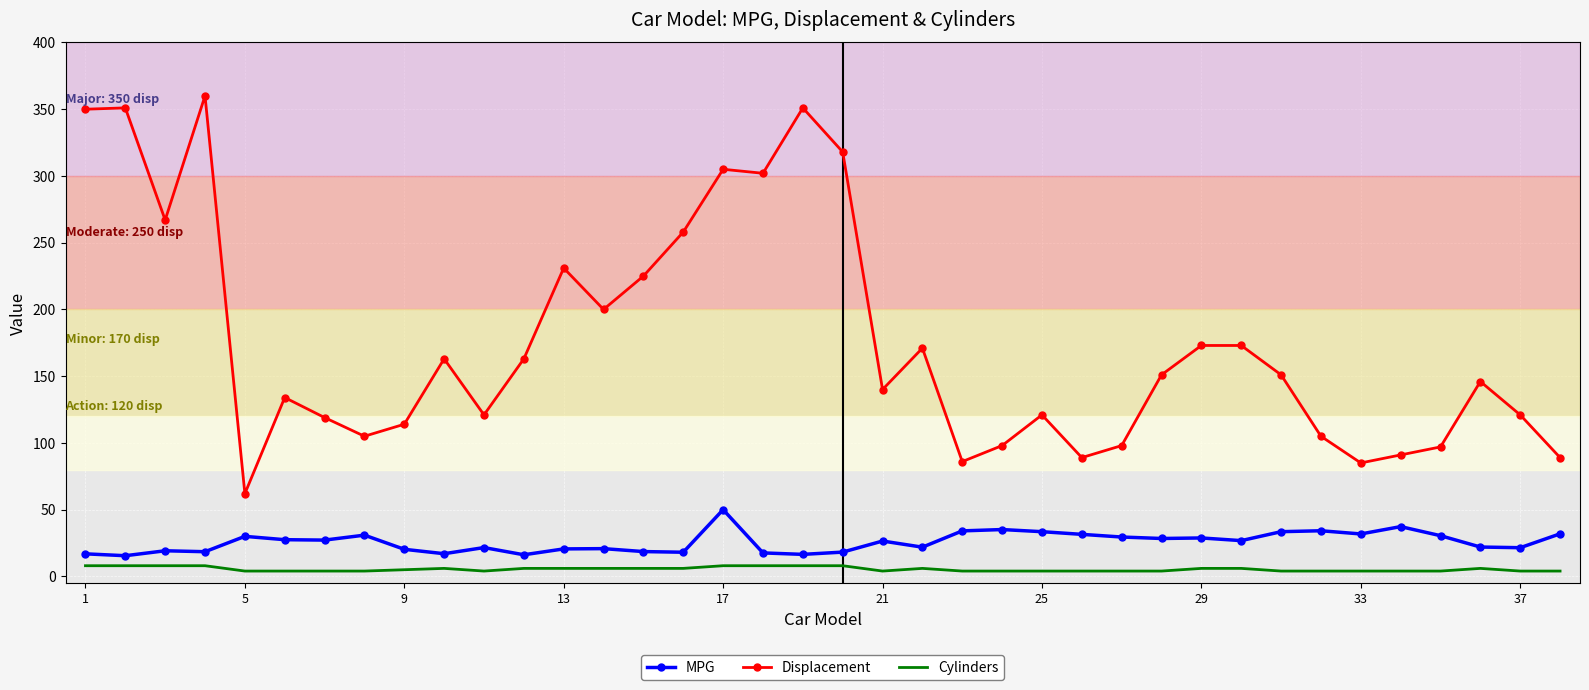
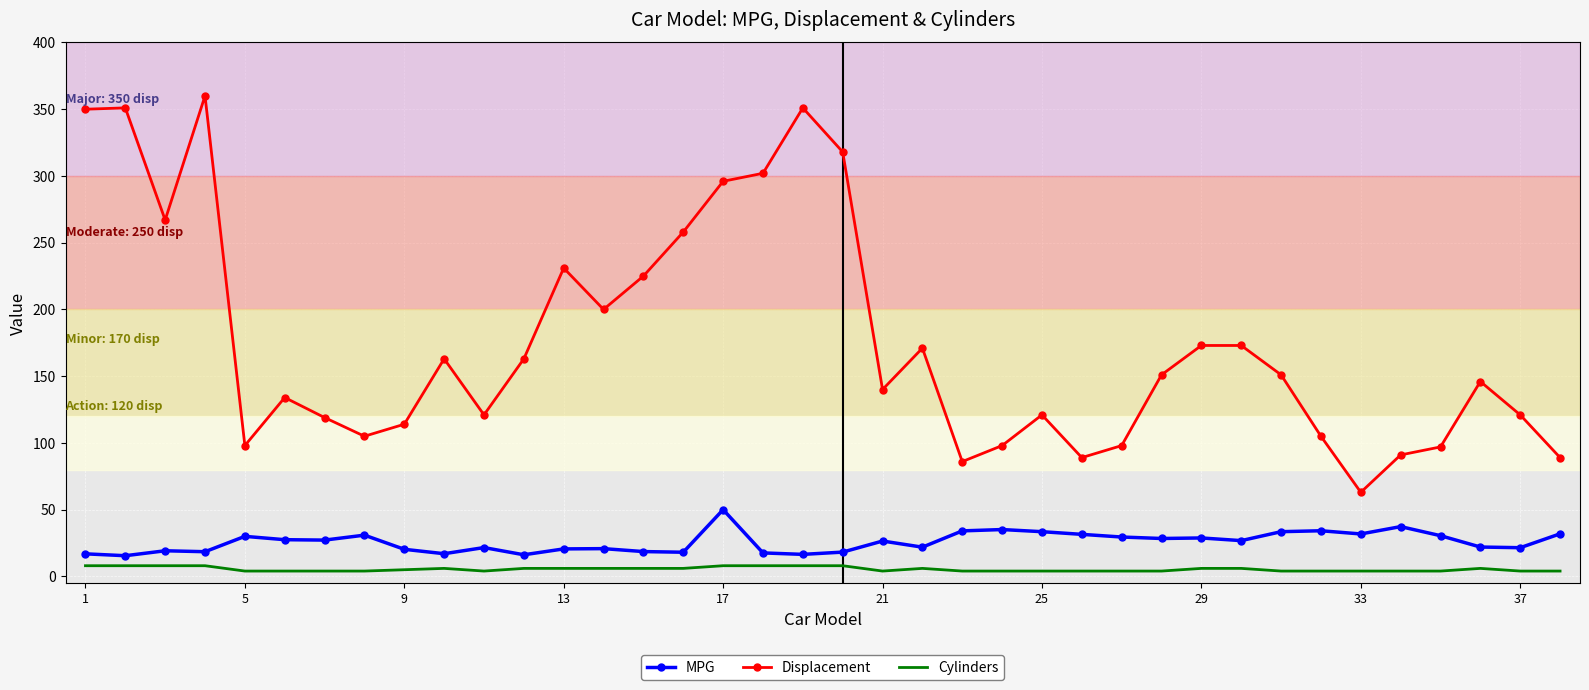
Displacement, 5: 62 -> 98
Displacement, 17: 305 -> 296
Displacement, 33: 85 -> 63
